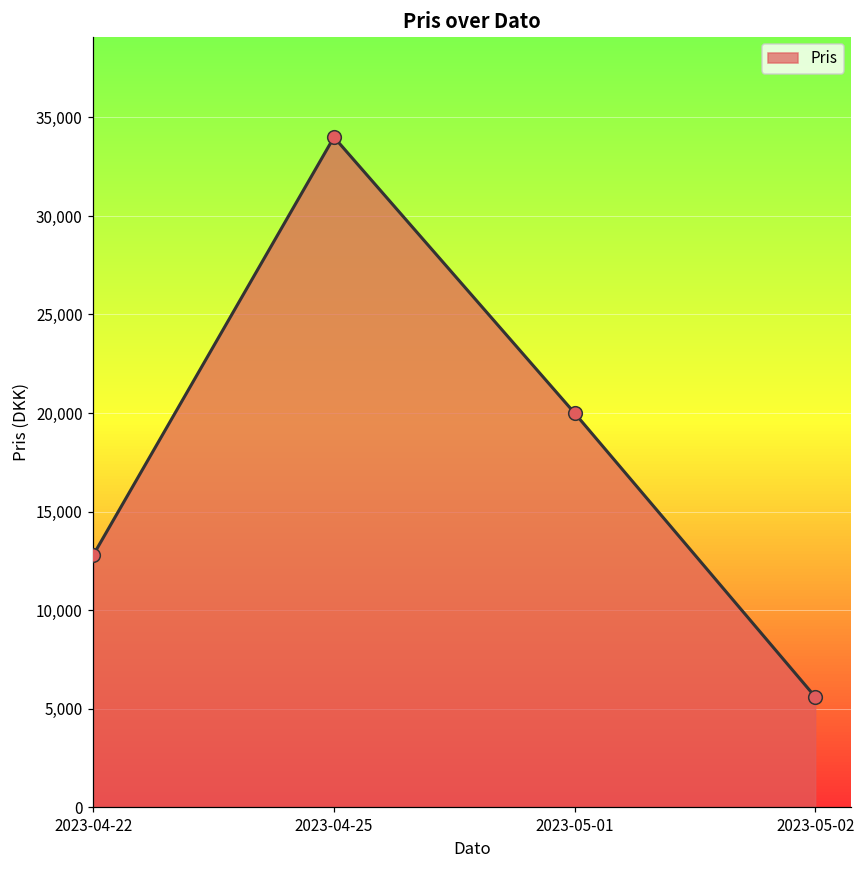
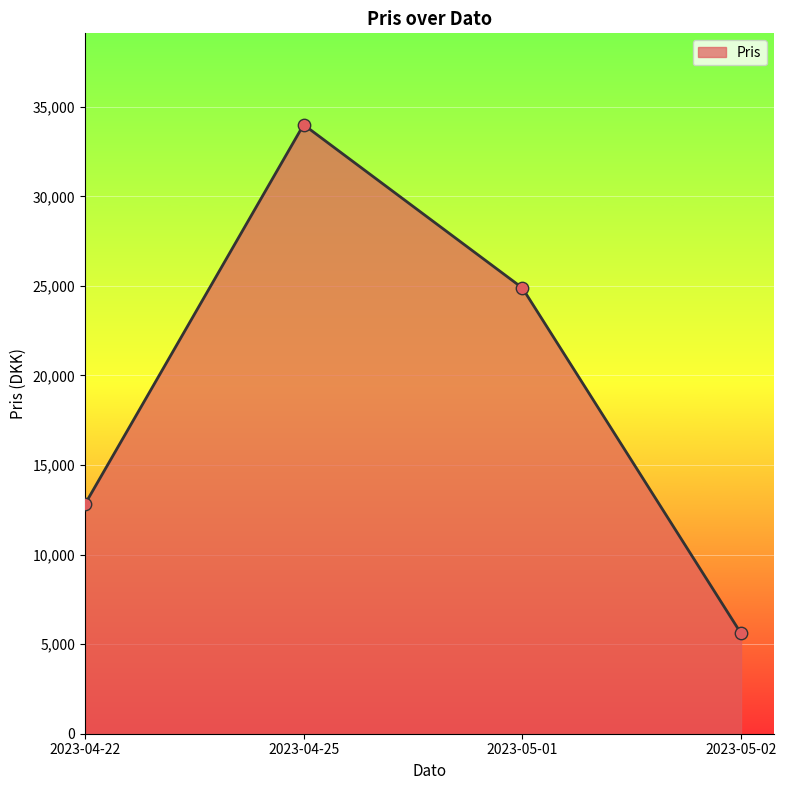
2023-05-01: 20,000 -> 24,900
